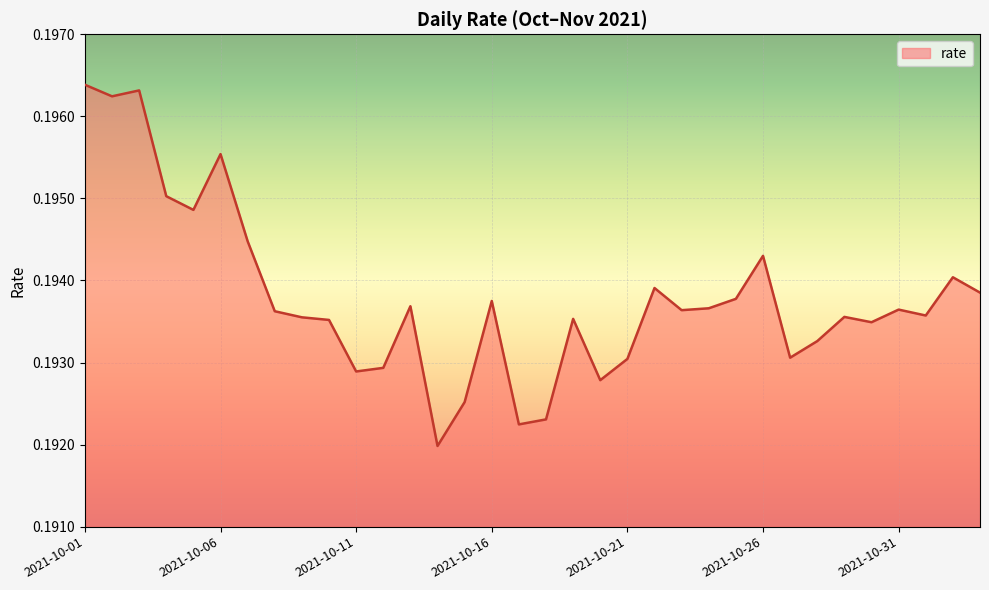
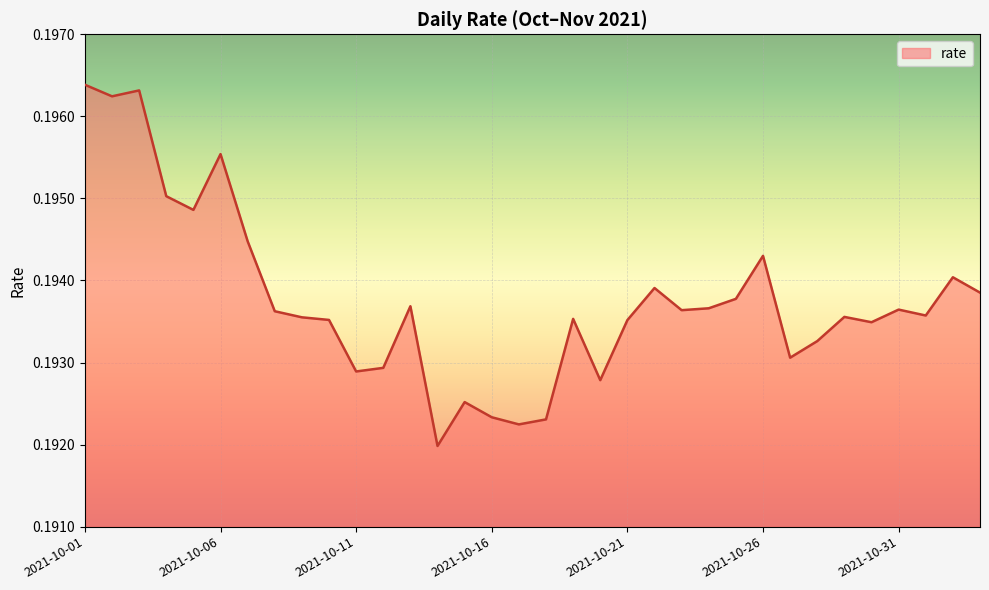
2021-10-16: 0.1938 -> 0.1923
2021-10-21: 0.1930 -> 0.1935
